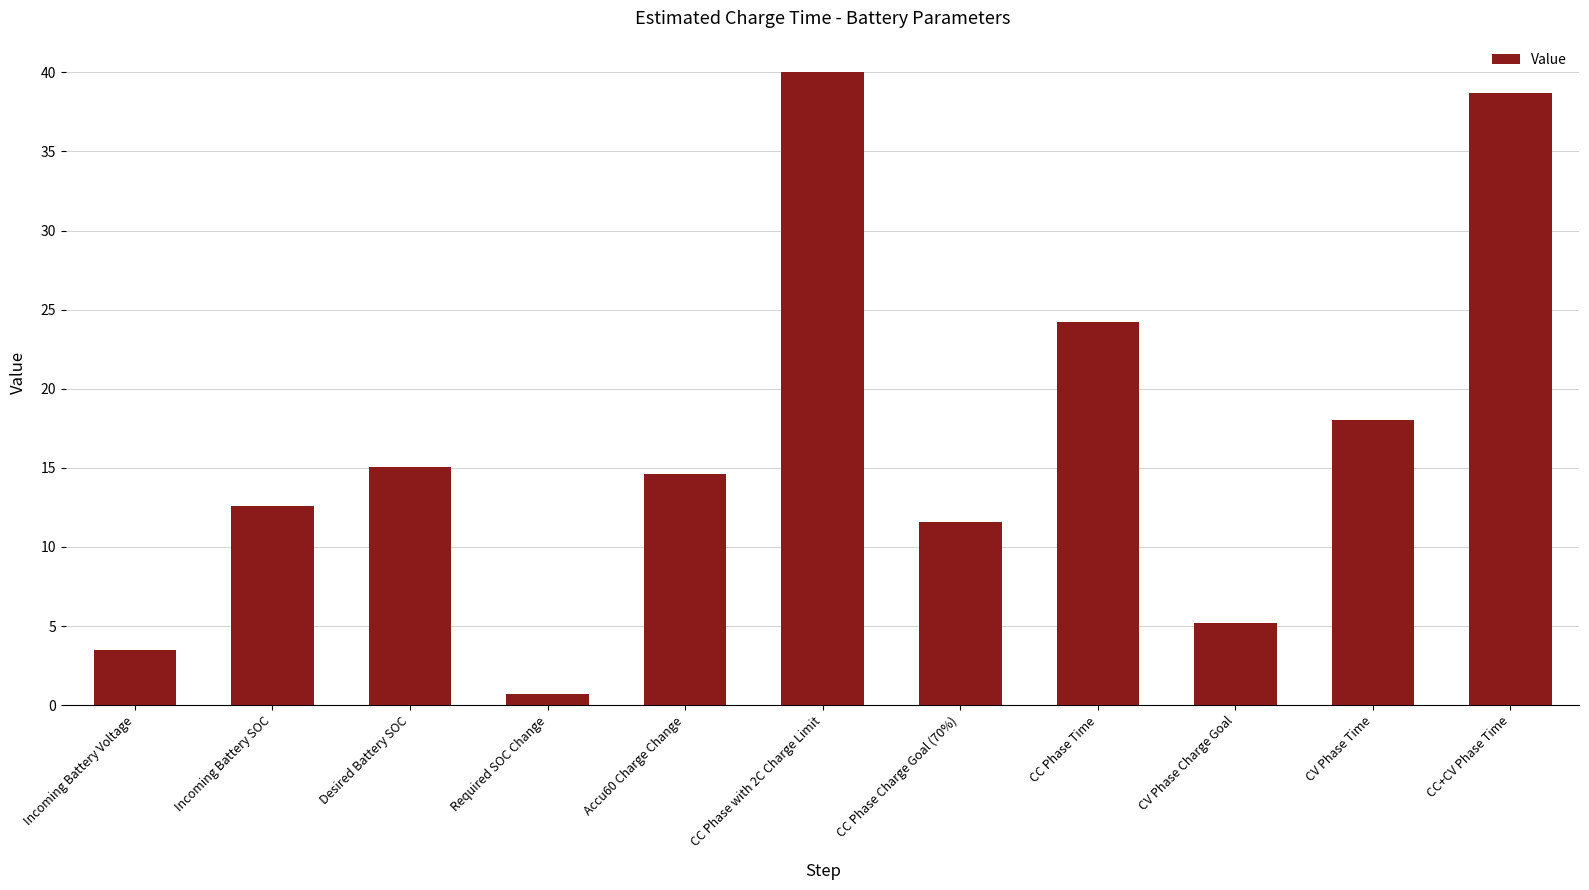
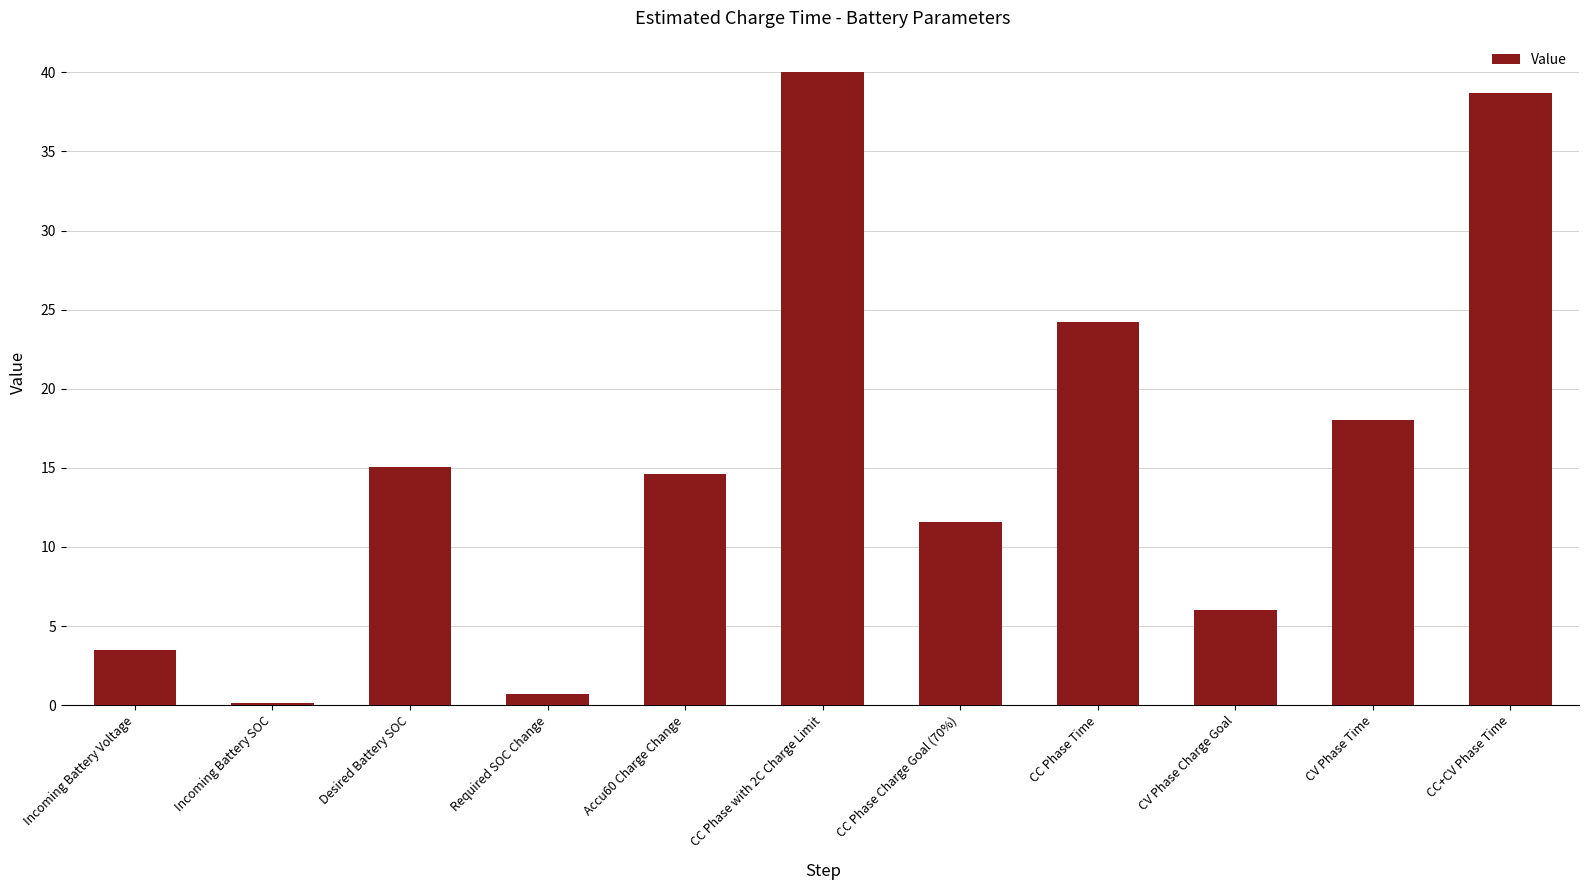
Incoming Battery SOC: 12.6 -> 0.1
CV Phase Charge Goal: 5.2 -> 6.0
